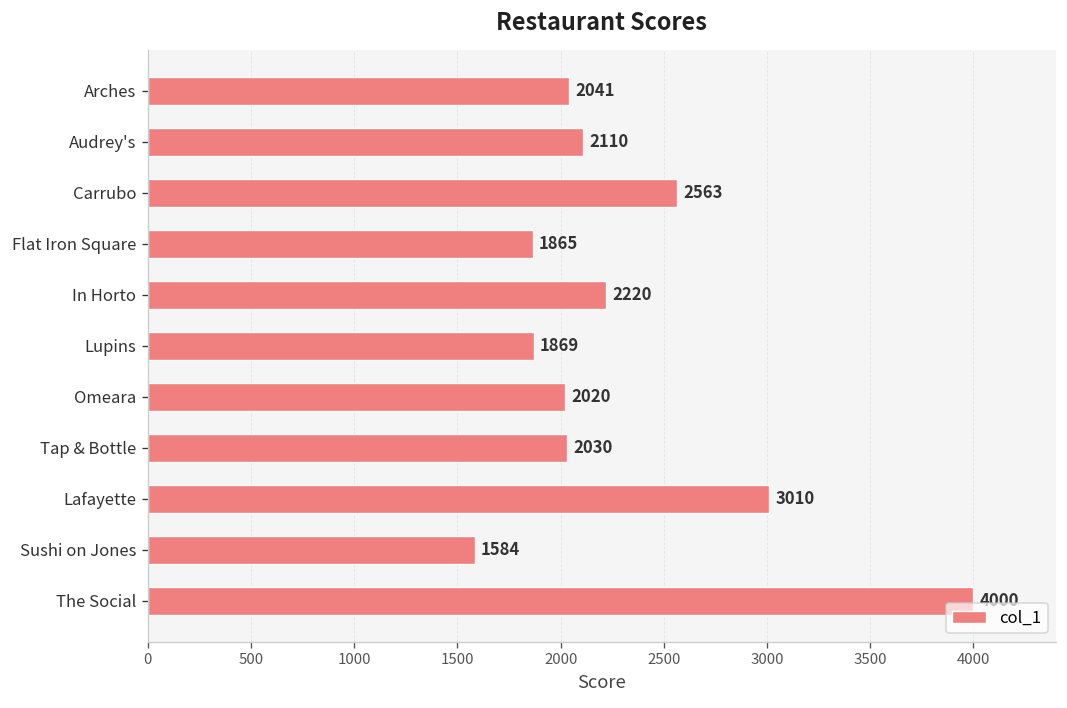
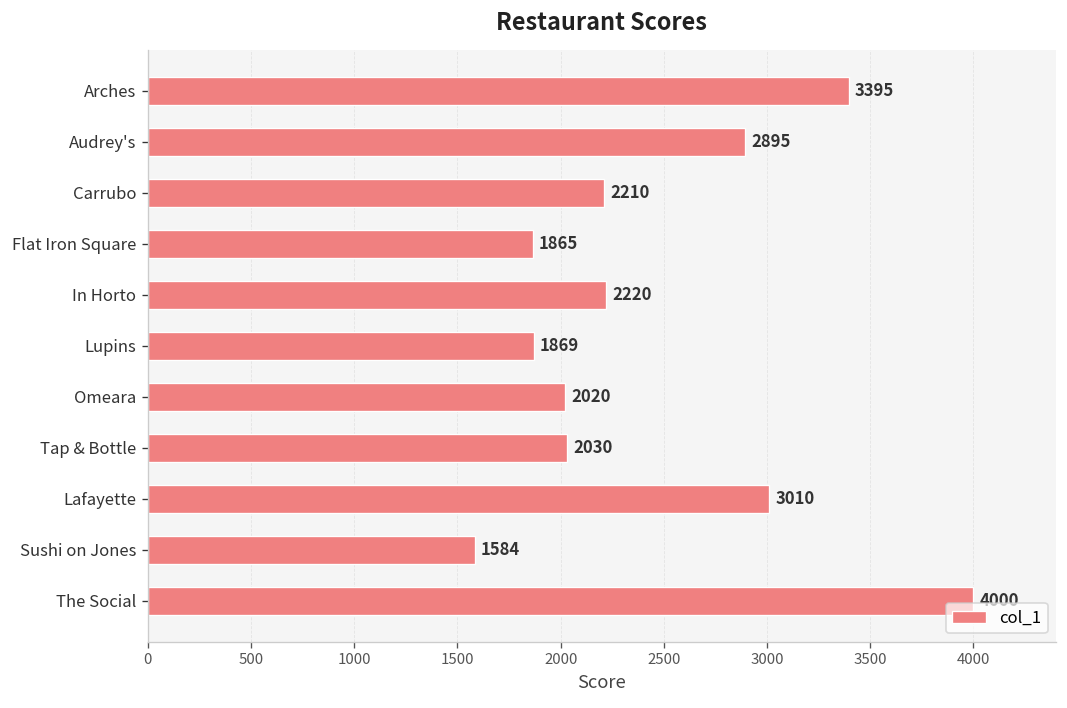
Arches: 2041 -> 3395
Audrey's: 2110 -> 2895
Carrubo: 2563 -> 2210
